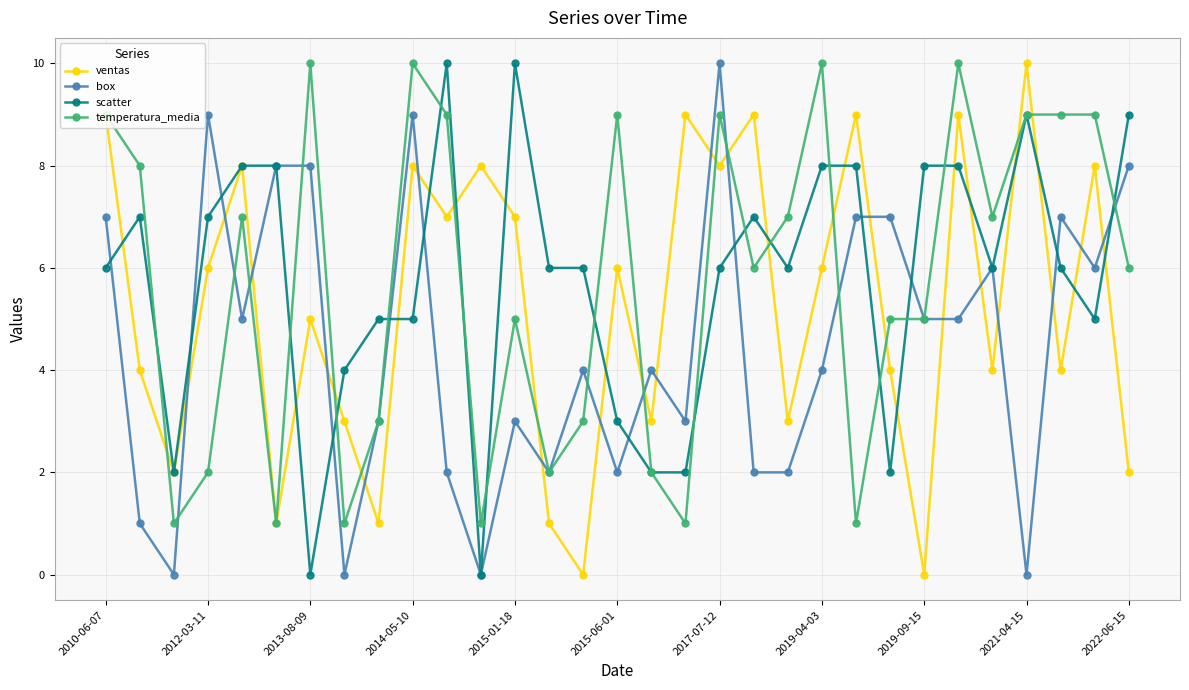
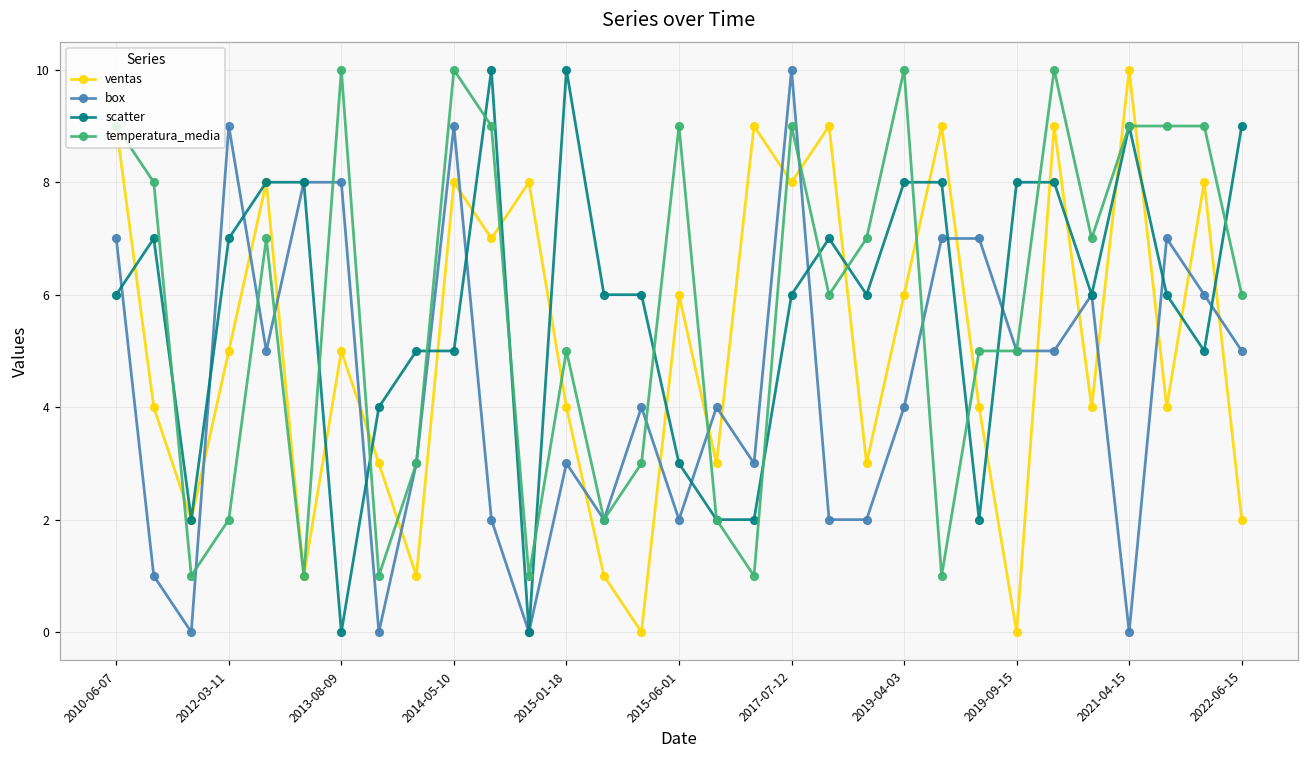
ventas, 2012-03-11: 6 -> 5
ventas, 2015-01-18: 7 -> 4
box, 2022-06-15: 8 -> 5
